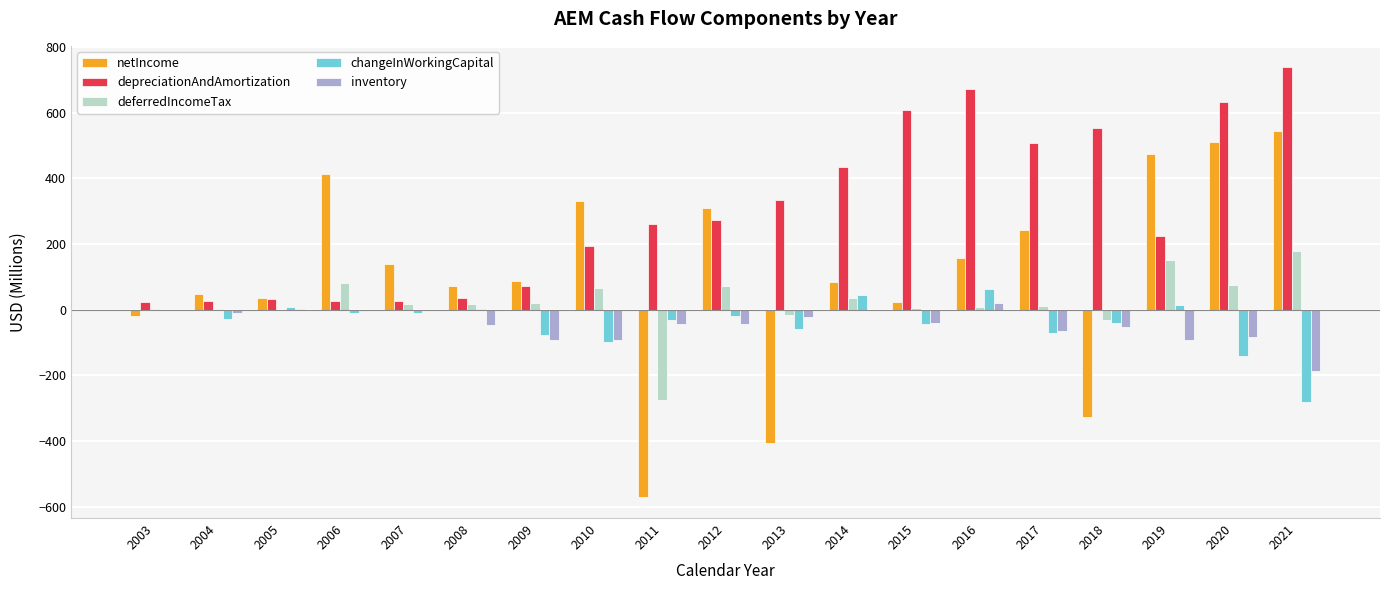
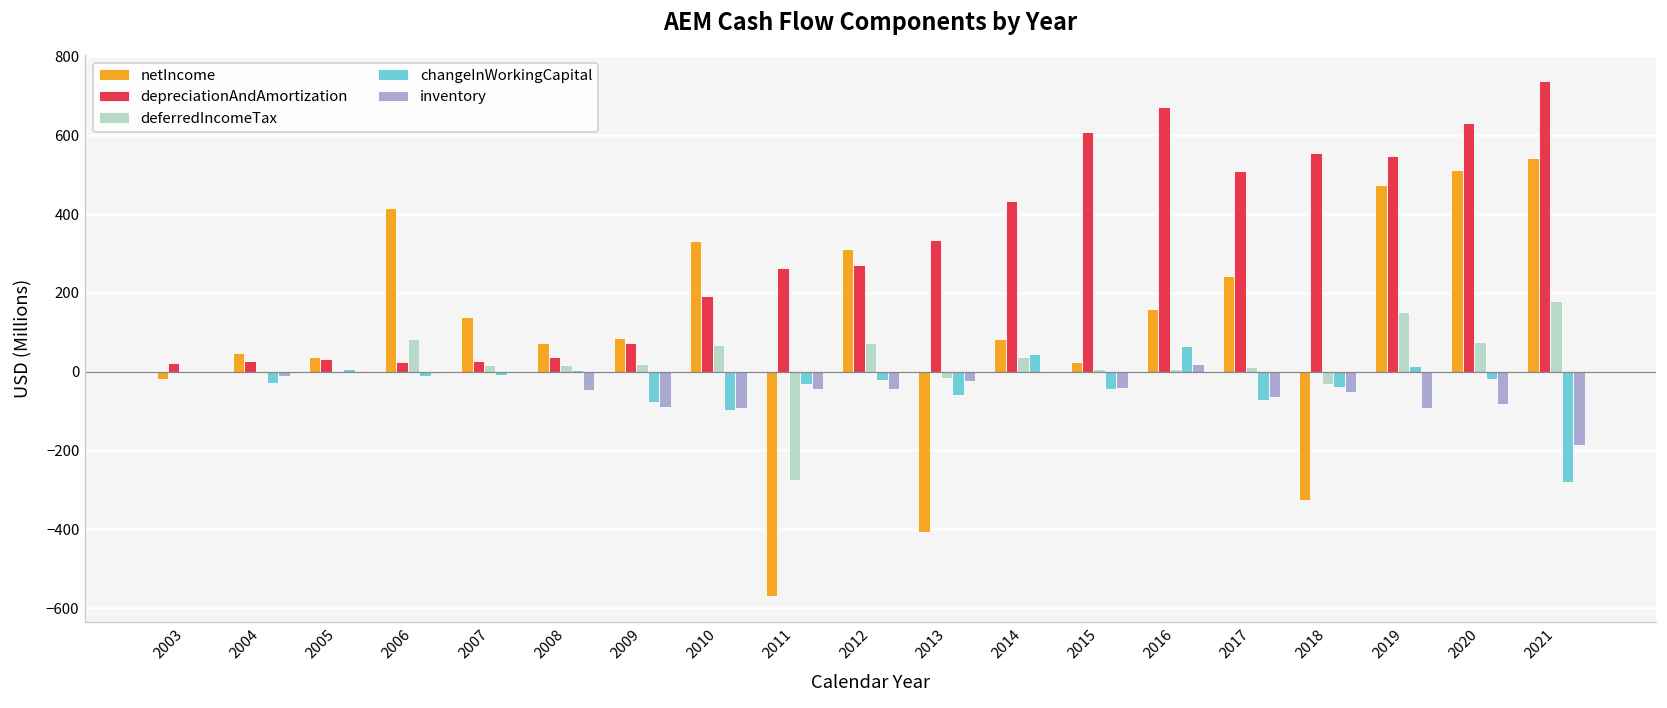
depreciationAndAmortization, 2019: 220 -> 550
changeInWorkingCapital, 2020: -140 -> -20
